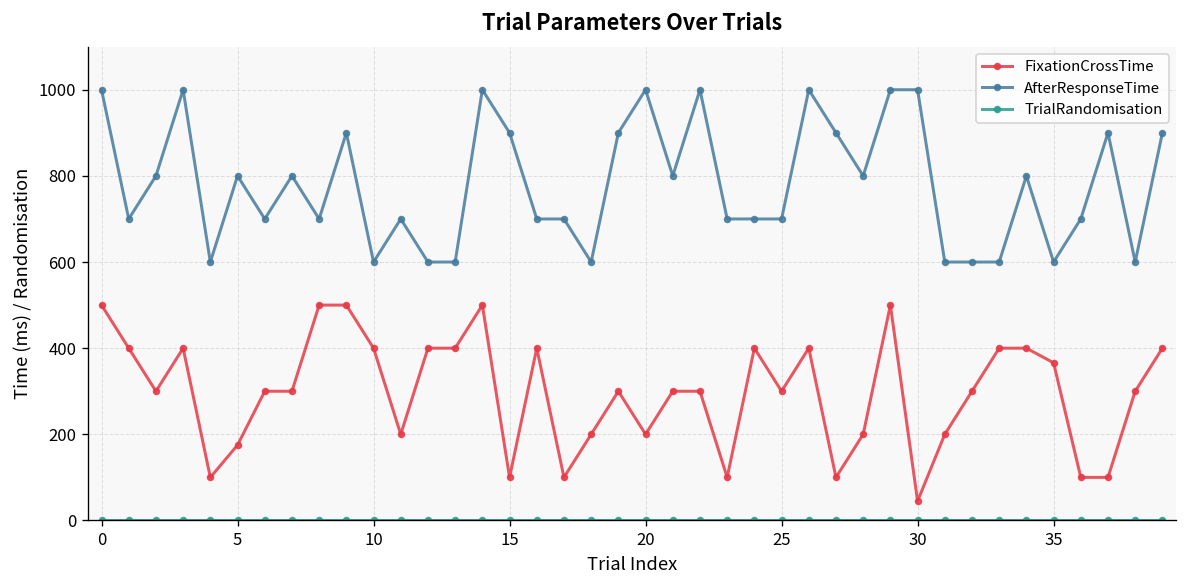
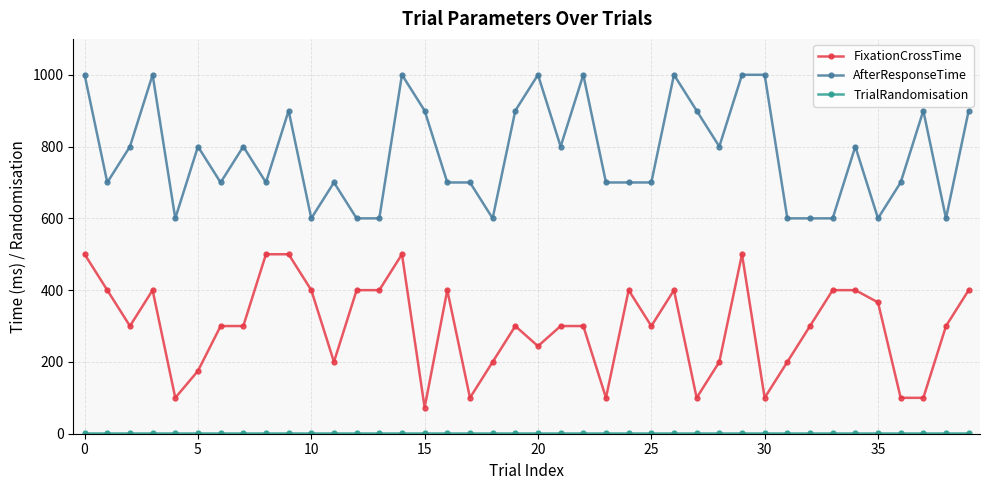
FixationCrossTime, 15: 100 -> 70
FixationCrossTime, 20: 200 -> 240
FixationCrossTime, 30: 50 -> 100
